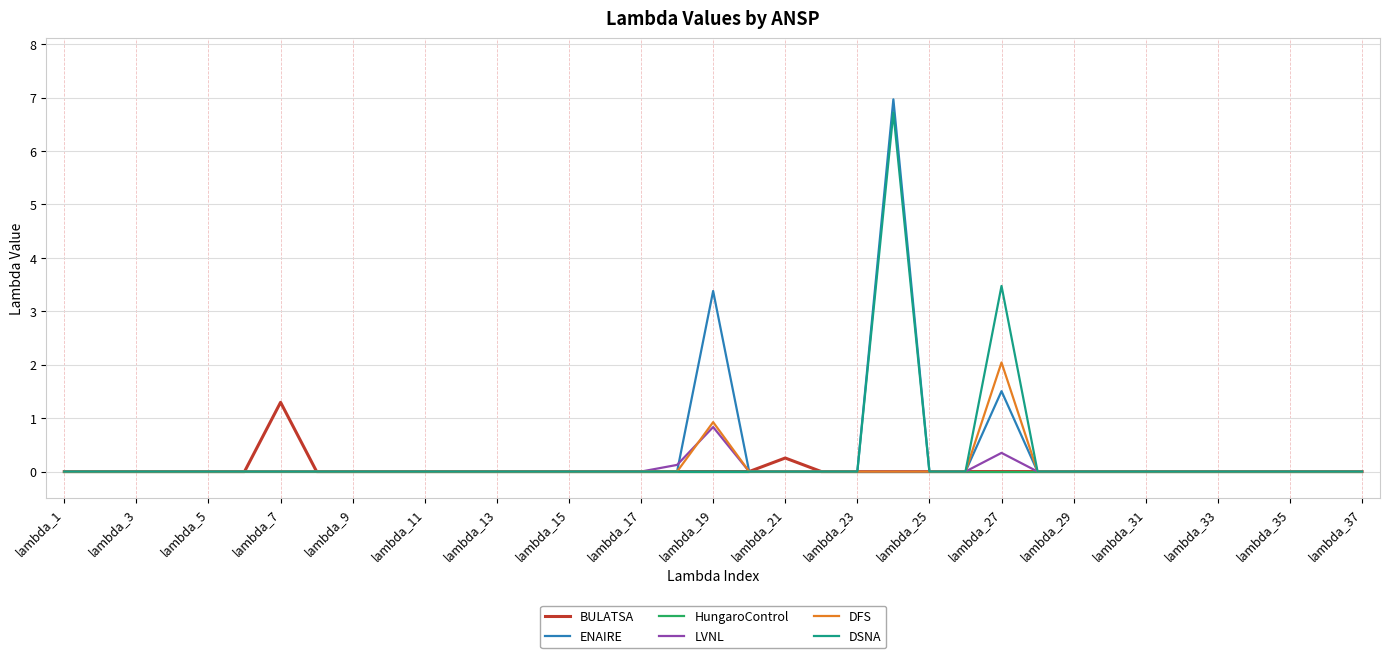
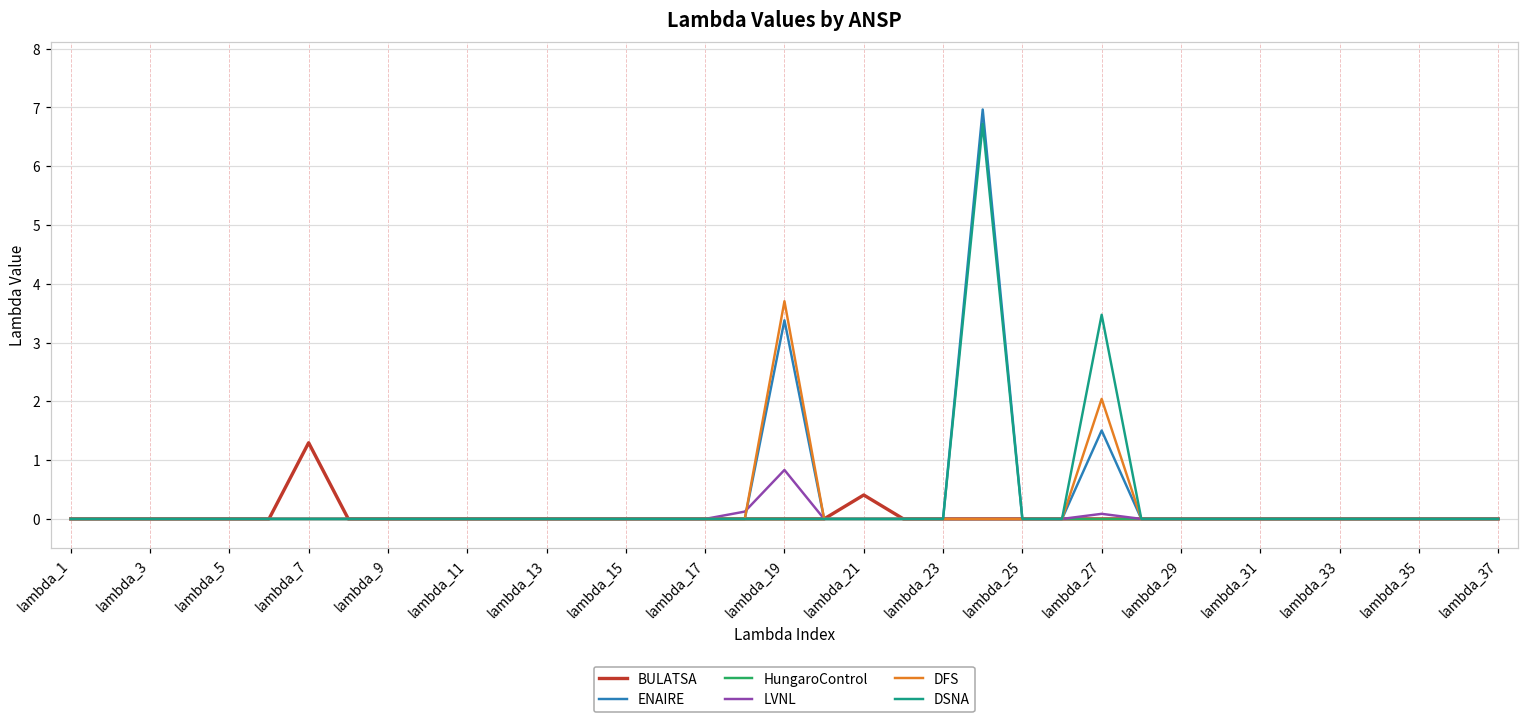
DFS, lambda_19: 0.9 -> 3.7
BULATSA, lambda_21: 0.3 -> 0.4
LVNL, lambda_27: 0.3 -> 0.1
